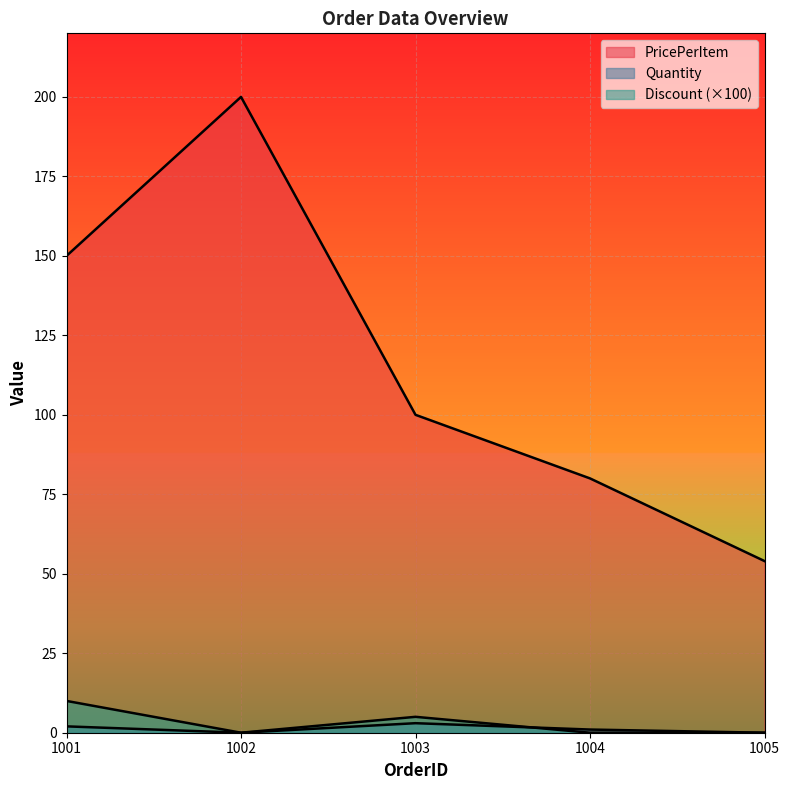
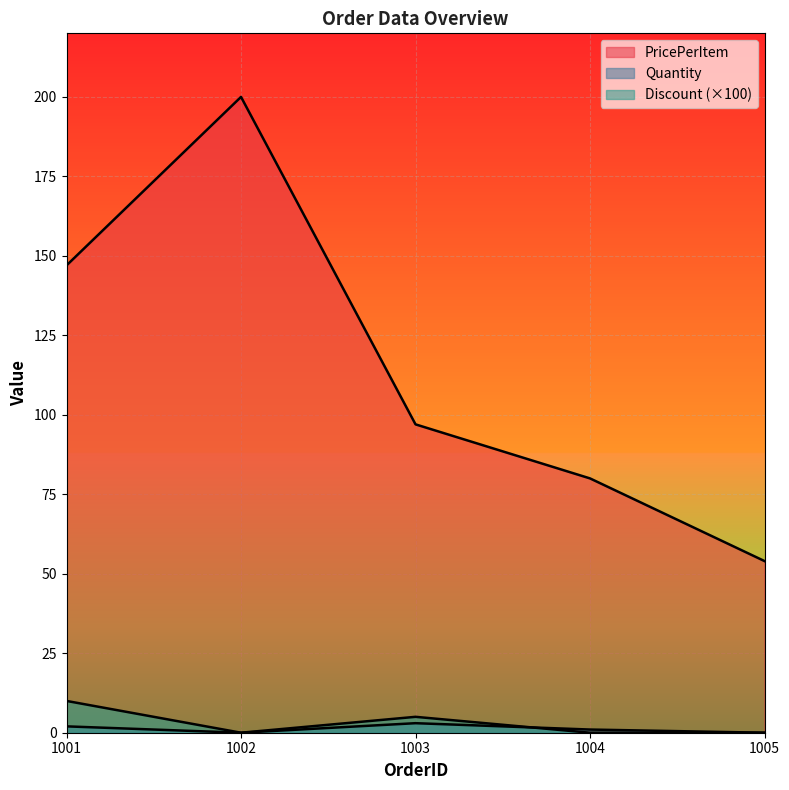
PricePerItem, 1001: 150 -> 147
PricePerItem, 1003: 100 -> 97
